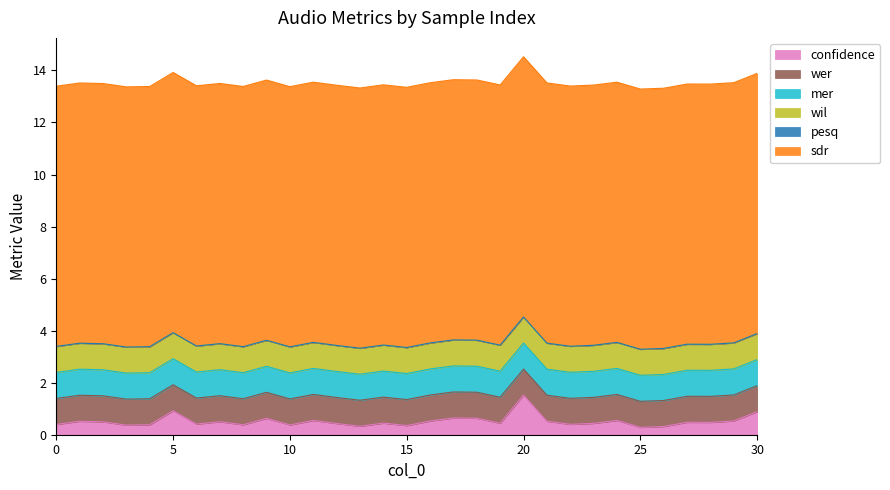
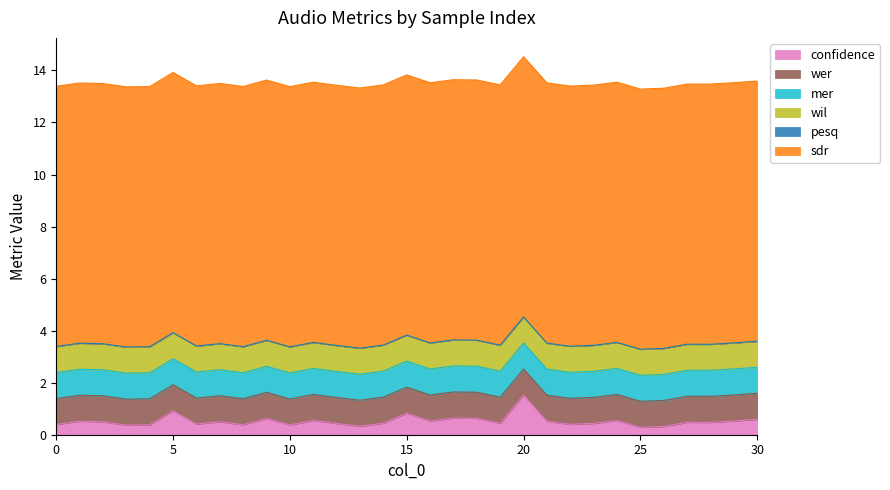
confidence, 15: 0.4 -> 0.8
confidence, 30: 0.9 -> 0.6
